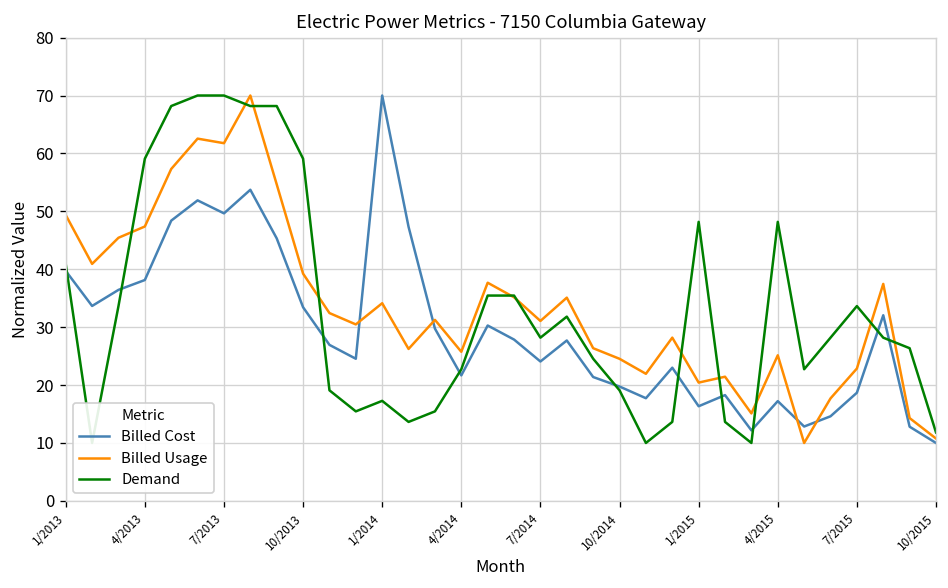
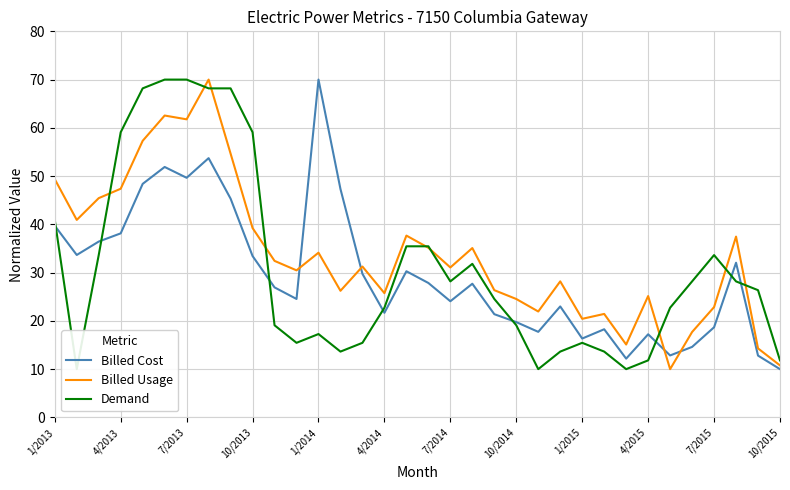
Demand, 1/2015: 48 -> 15
Demand, 4/2015: 48 -> 12
